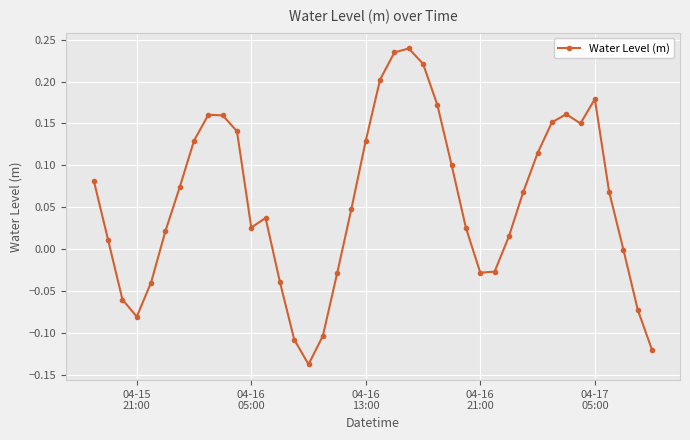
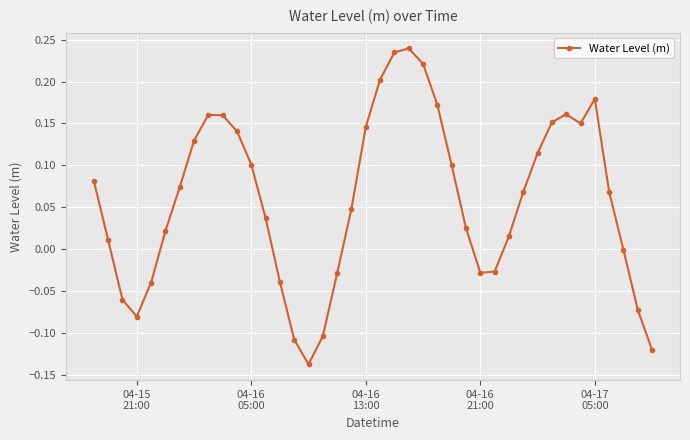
04-16 05:00: 0.03 -> 0.10
04-16 13:00: 0.13 -> 0.15
